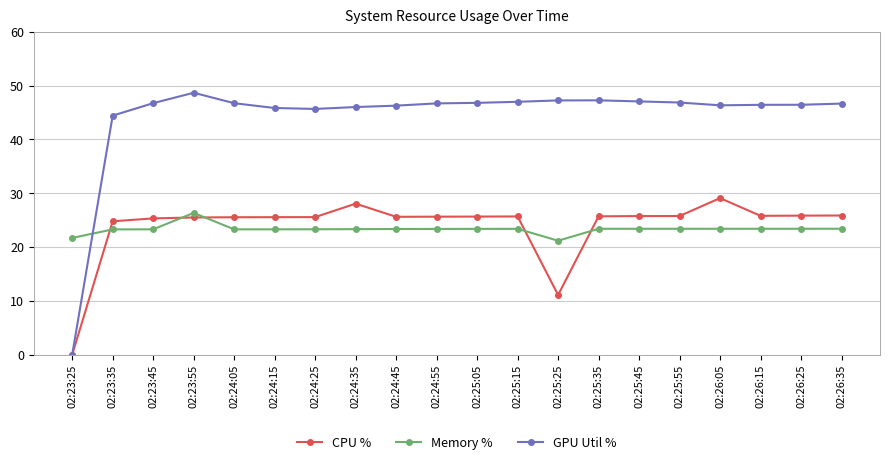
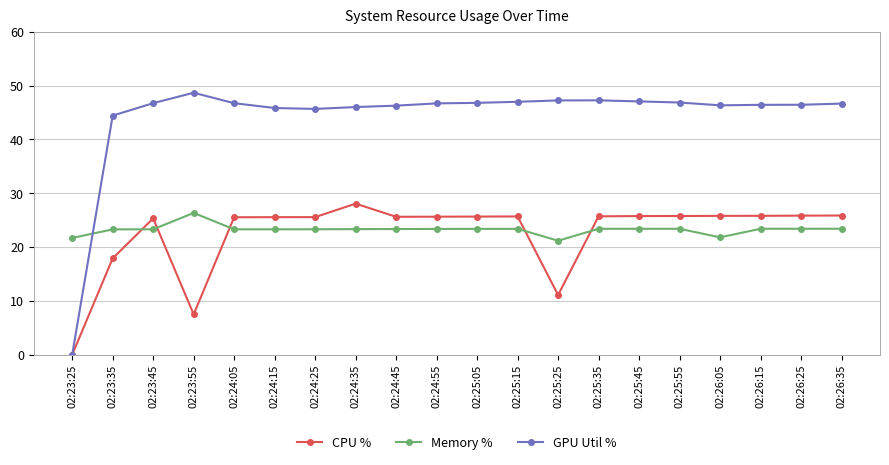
CPU %, 02:23:35: 25 -> 18
CPU %, 02:23:55: 26 -> 8
CPU %, 02:26:05: 29 -> 26
Memory %, 02:26:05: 23 -> 22
